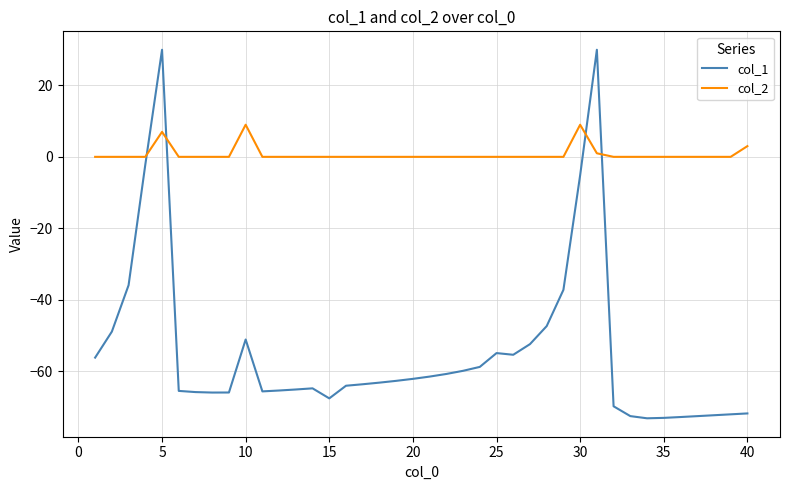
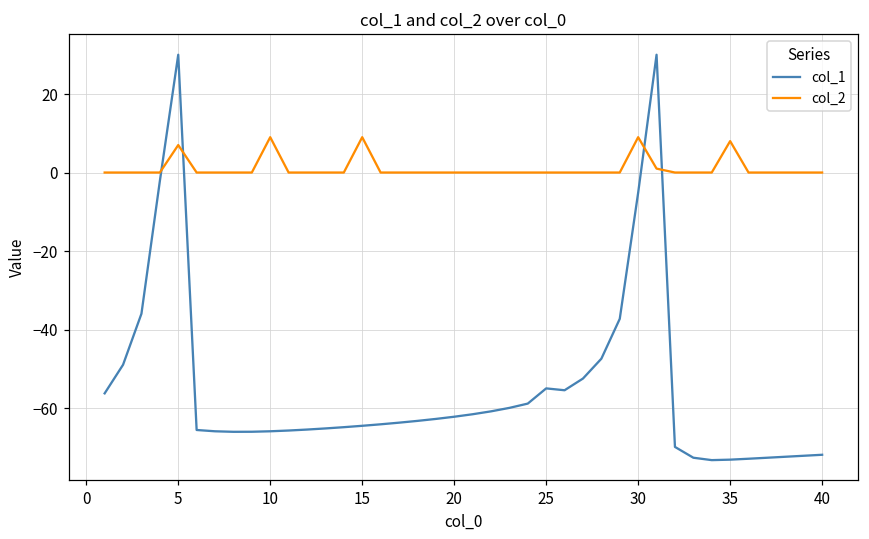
col_1, 10: -51 -> -66
col_1, 15: -68 -> -64
col_2, 15: 0 -> 9
col_2, 35: 0 -> 8
col_2, 40: 3 -> 0
